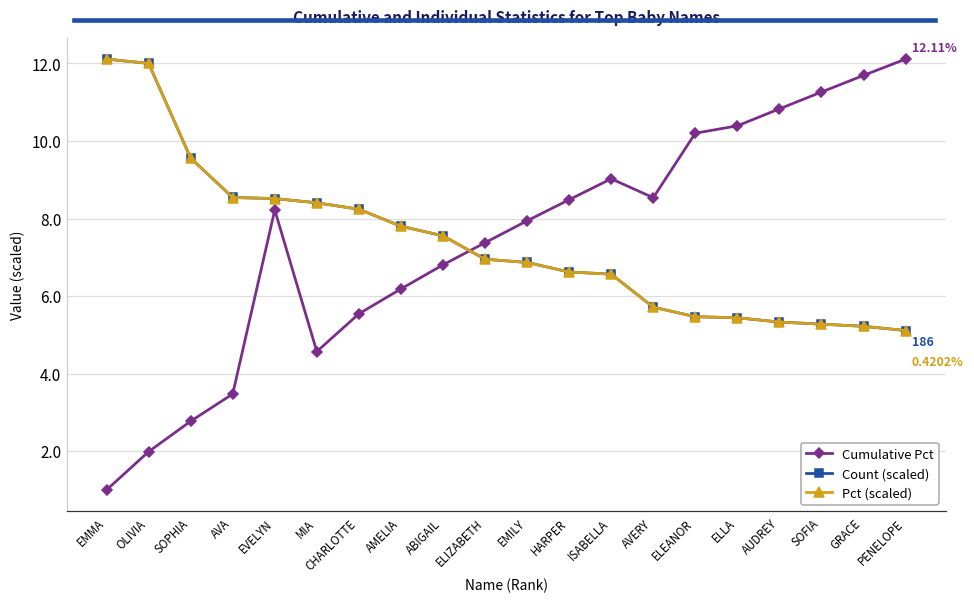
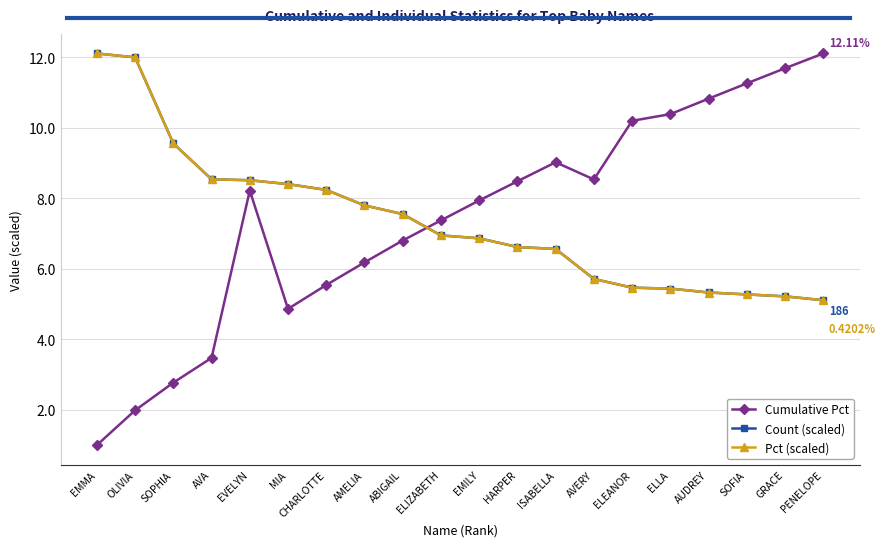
Cumulative Pct, MIA: 4.6 -> 4.9
